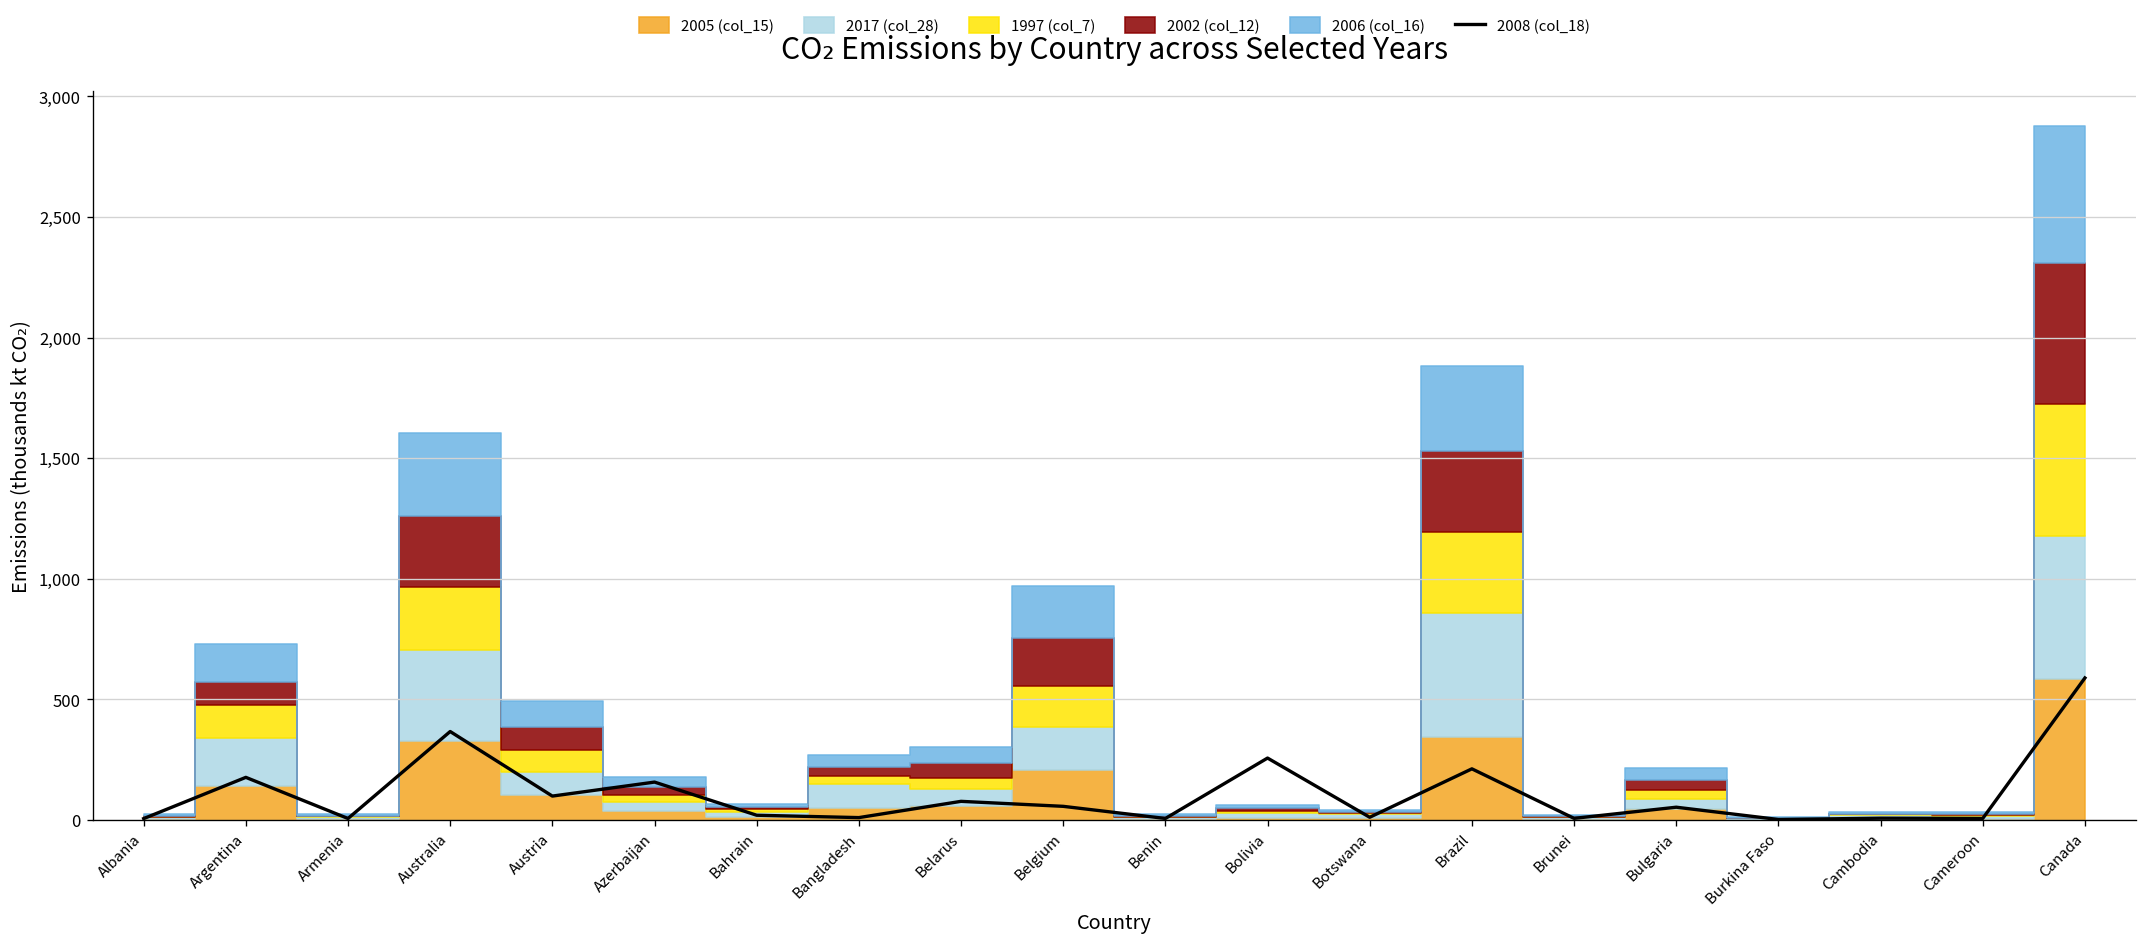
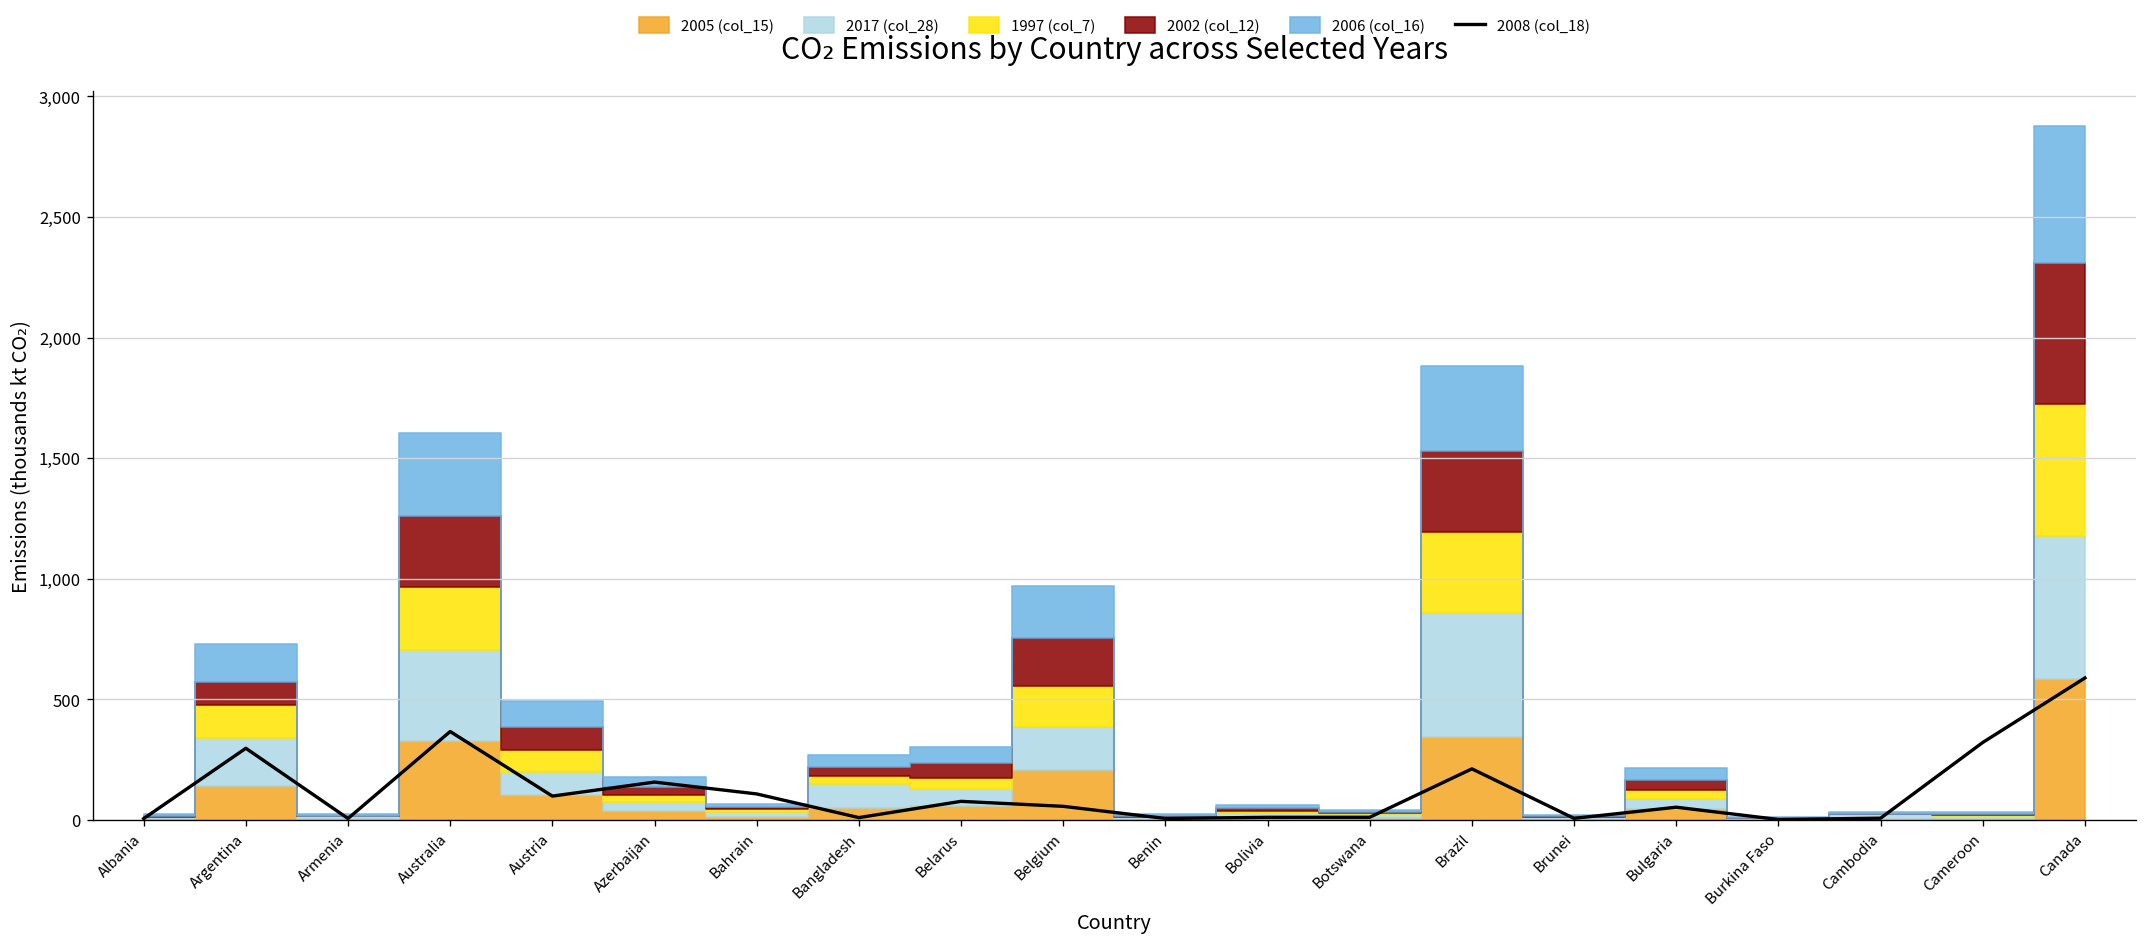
2008 (col_18), Argentina: 180 -> 300
2008 (col_18), Bahrain: 20 -> 110
2008 (col_18), Bolivia: 260 -> 10
2008 (col_18), Cameroon: 10 -> 320
